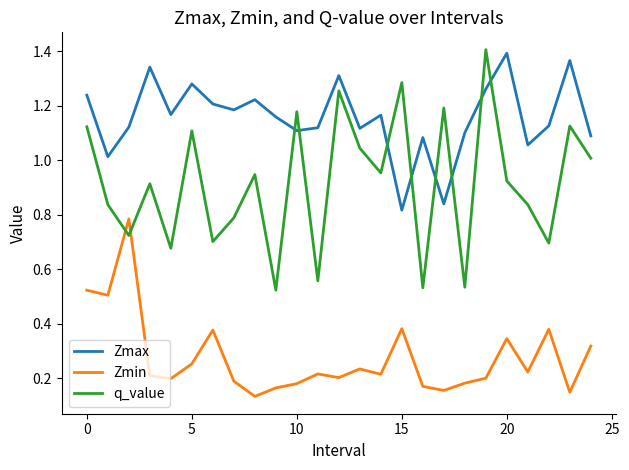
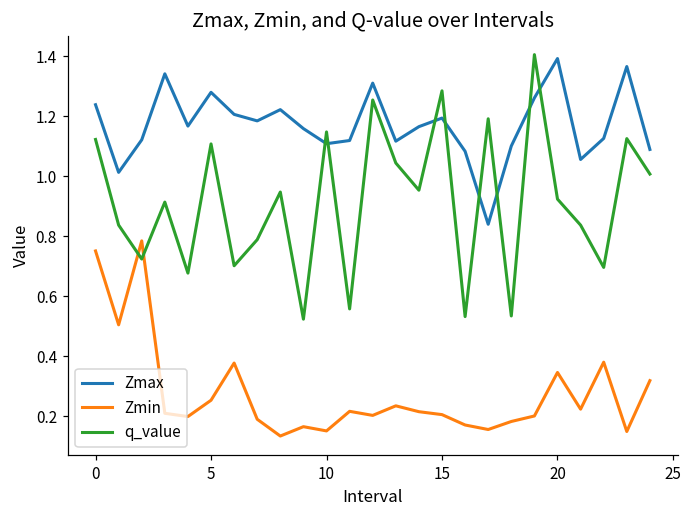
Zmin, 0: 0.52 -> 0.75
Zmin, 10: 0.18 -> 0.15
q_value, 10: 1.18 -> 1.15
Zmax, 15: 0.82 -> 1.19
Zmin, 15: 0.38 -> 0.21
